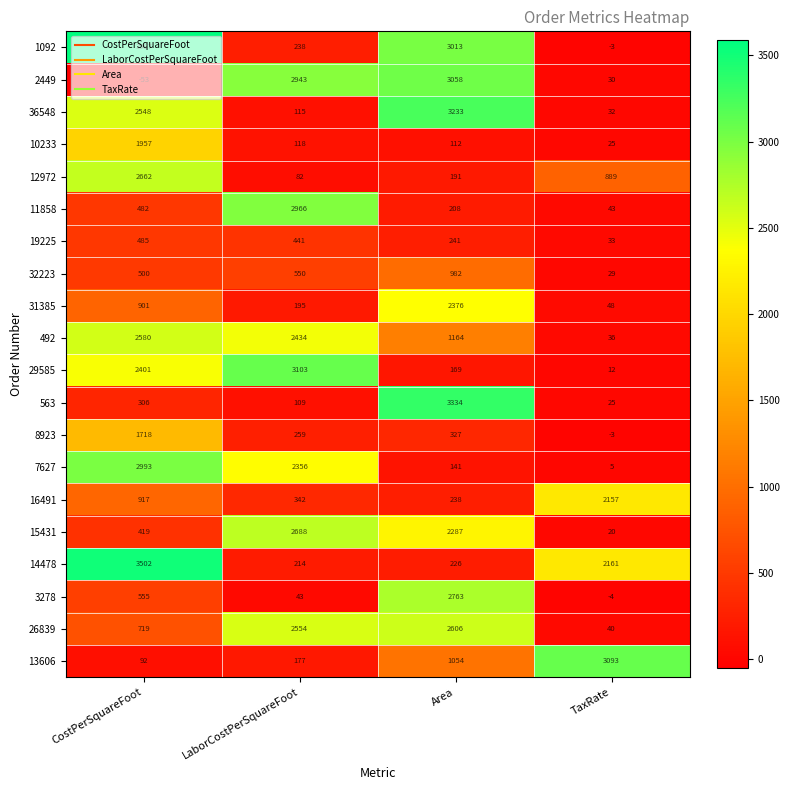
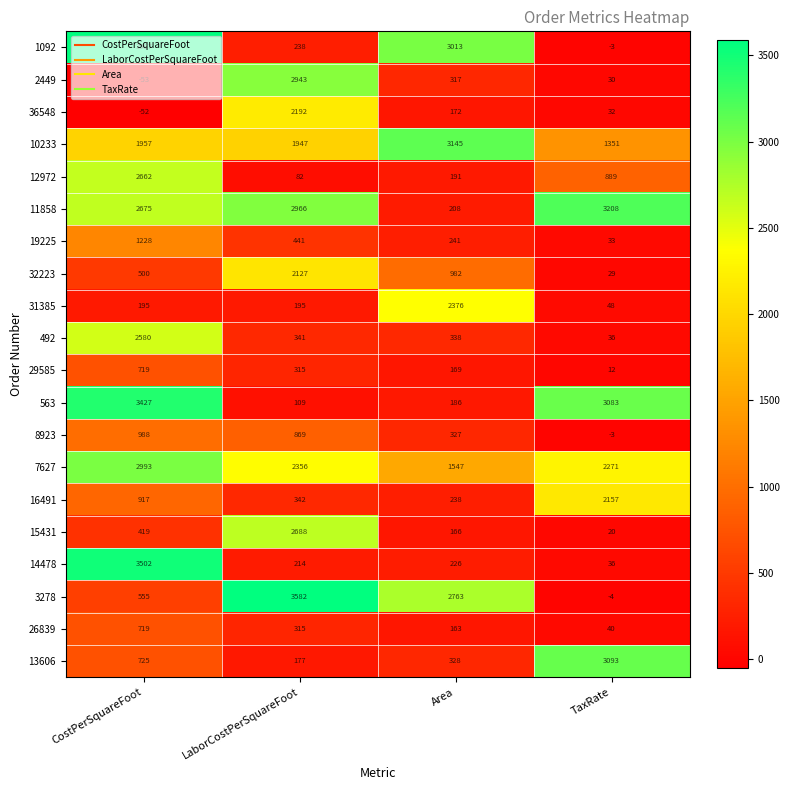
2449, Area: 3058 -> 317
36548, CostPerSquareFoot: 2548 -> -52
36548, LaborCostPerSquareFoot: 115 -> 2192
36548, Area: 3233 -> 172
10233, LaborCostPerSquareFoot: 118 -> 1947
10233, Area: 112 -> 3145
10233, TaxRate: 25 -> 1351
11858, CostPerSquareFoot: 482 -> 2675
11858, TaxRate: 43 -> 3208
19225, CostPerSquareFoot: 485 -> 1228
32223, LaborCostPerSquareFoot: 550 -> 2127
31385, CostPerSquareFoot: 901 -> 195
492, LaborCostPerSquareFoot: 2434 -> 341
492, Area: 1164 -> 338
29585, CostPerSquareFoot: 2401 -> 719
29585, LaborCostPerSquareFoot: 3103 -> 315
563, CostPerSquareFoot: 306 -> 3427
563, Area: 3334 -> 186
563, TaxRate: 25 -> 3083
8923, CostPerSquareFoot: 1718 -> 988
8923, LaborCostPerSquareFoot: 259 -> 869
7627, Area: 141 -> 1547
7627, TaxRate: 5 -> 2271
15431, Area: 2287 -> 166
14478, TaxRate: 2161 -> 36
3278, LaborCostPerSquareFoot: 43 -> 3582
26839, LaborCostPerSquareFoot: 2554 -> 315
26839, Area: 2606 -> 163
13606, CostPerSquareFoot: 92 -> 725
13606, Area: 1054 -> 328
